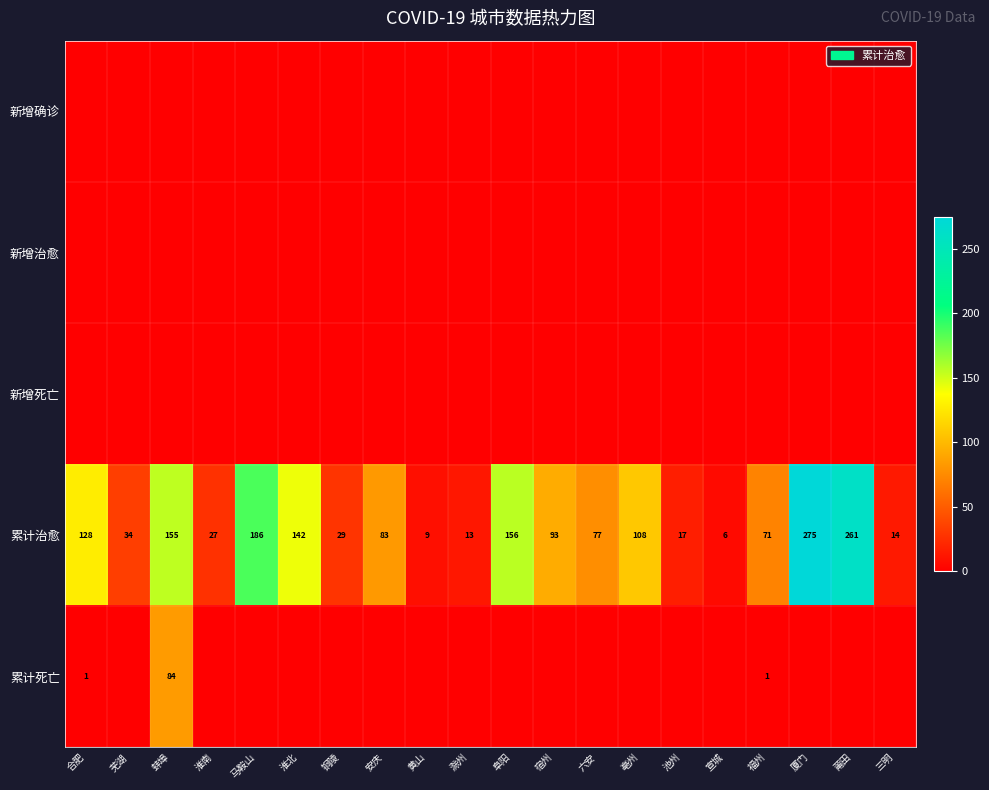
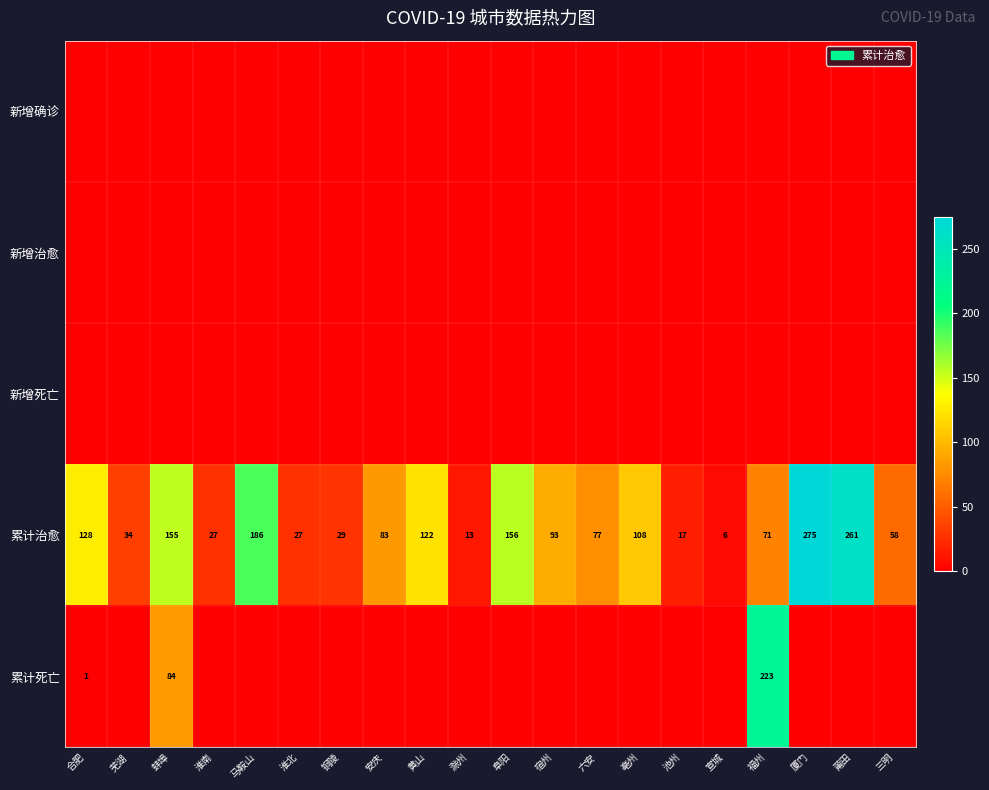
累计治愈, 淮北: 142 -> 27
累计治愈, 黄山: 9 -> 122
累计治愈, 三明: 14 -> 58
累计死亡, 福州: 1 -> 223
